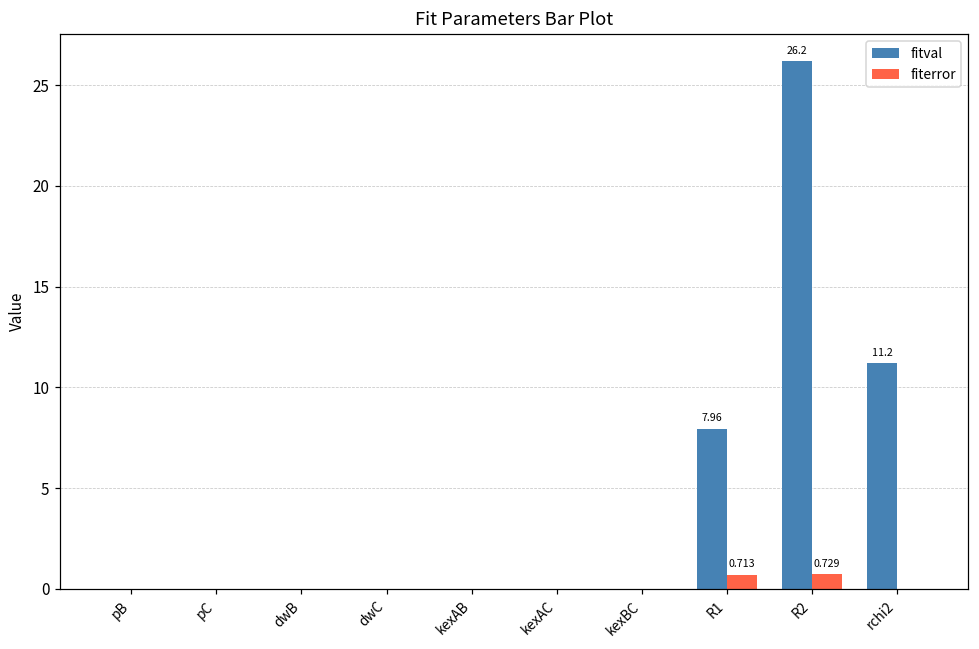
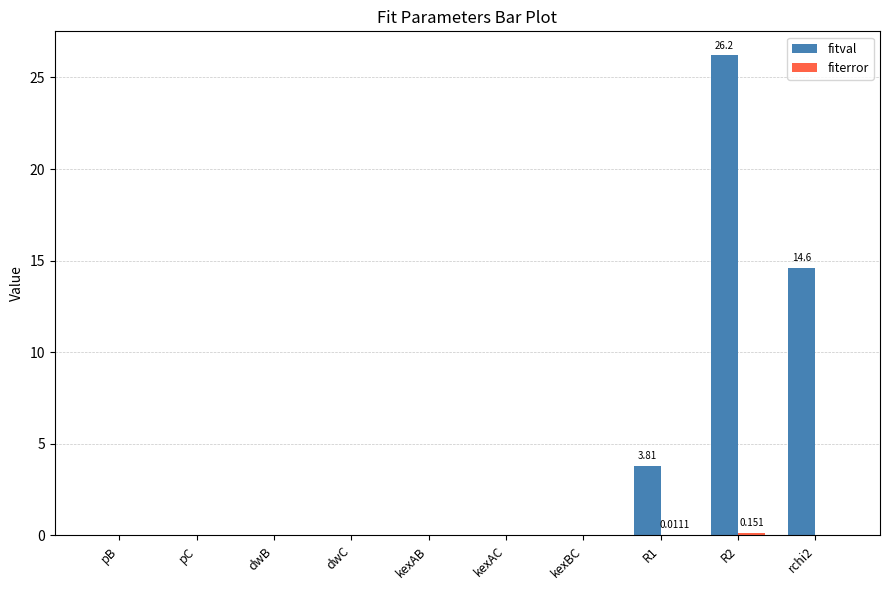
fitval, R1: 7.96 -> 3.81
fiterror, R1: 0.713 -> 0.0111
fiterror, R2: 0.729 -> 0.151
fitval, rchi2: 11.2 -> 14.6
